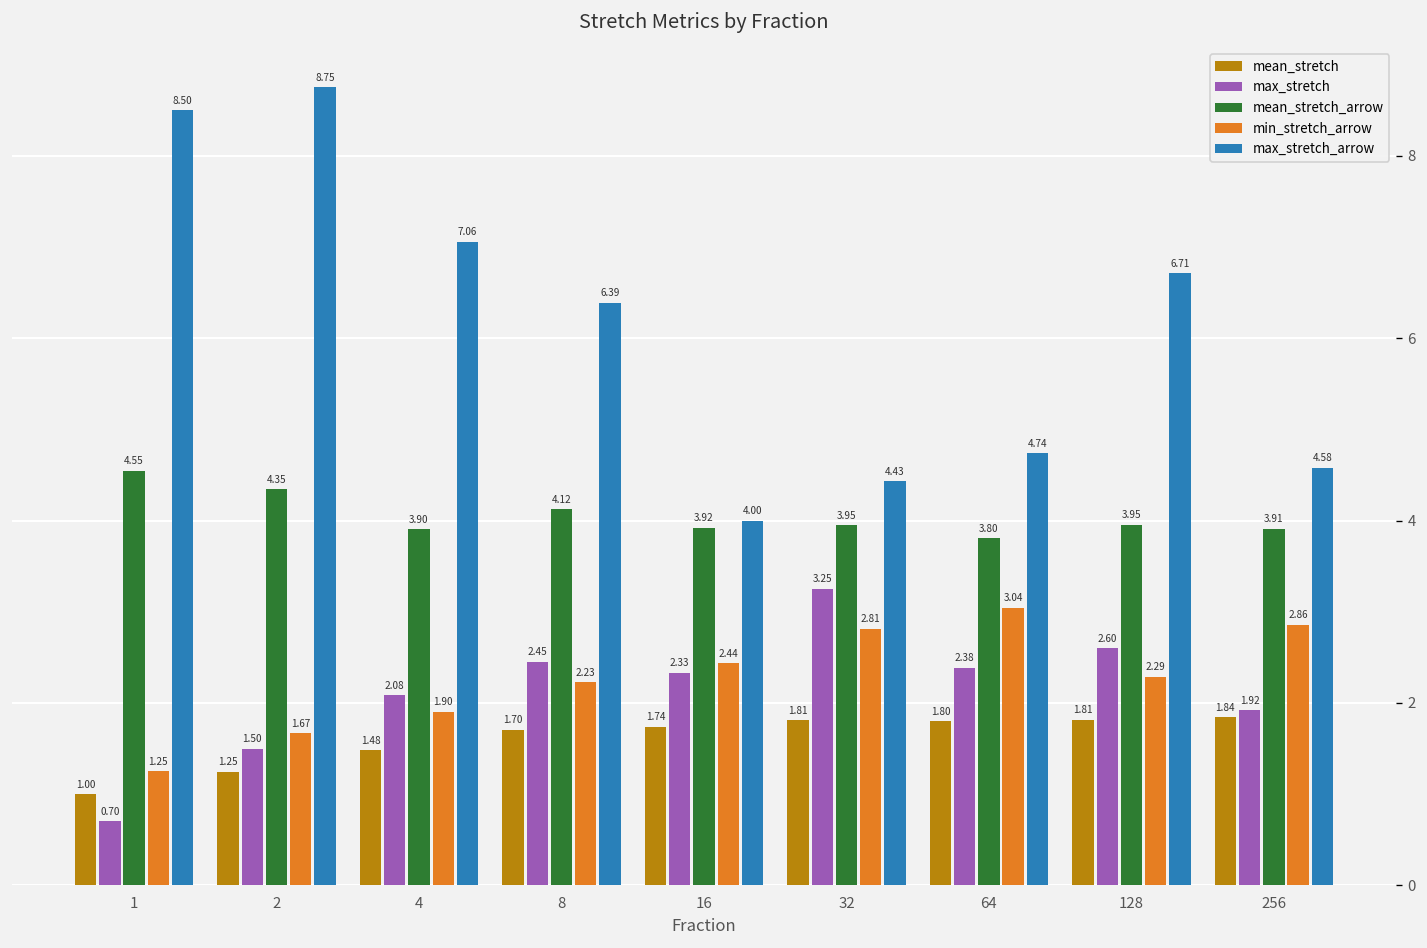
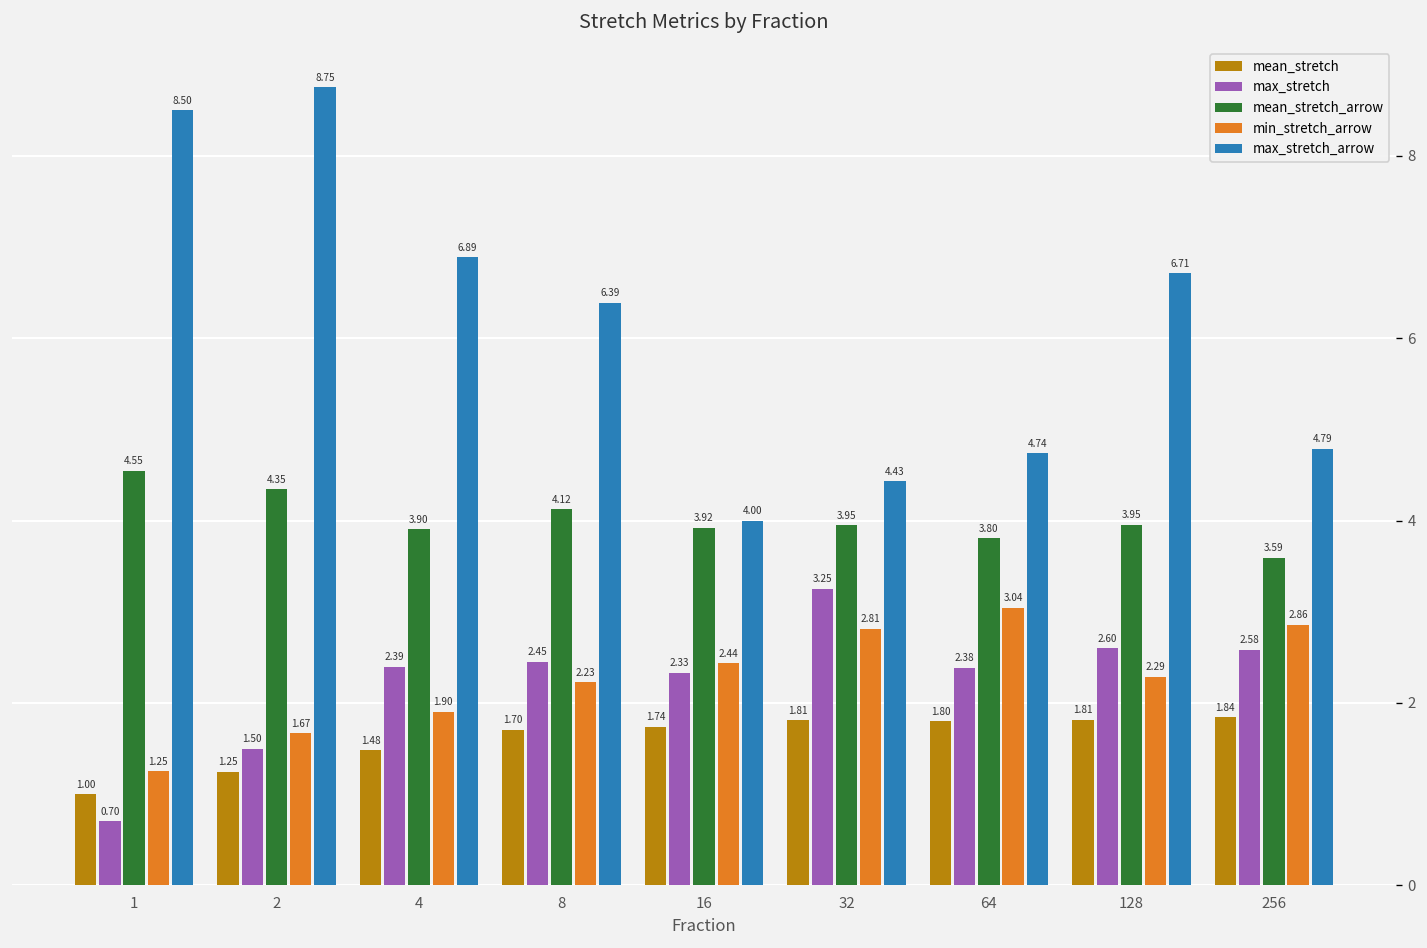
max_stretch, 4: 2.08 -> 2.39
max_stretch_arrow, 4: 7.06 -> 6.89
max_stretch, 256: 1.92 -> 2.58
mean_stretch_arrow, 256: 3.91 -> 3.59
max_stretch_arrow, 256: 4.58 -> 4.79
